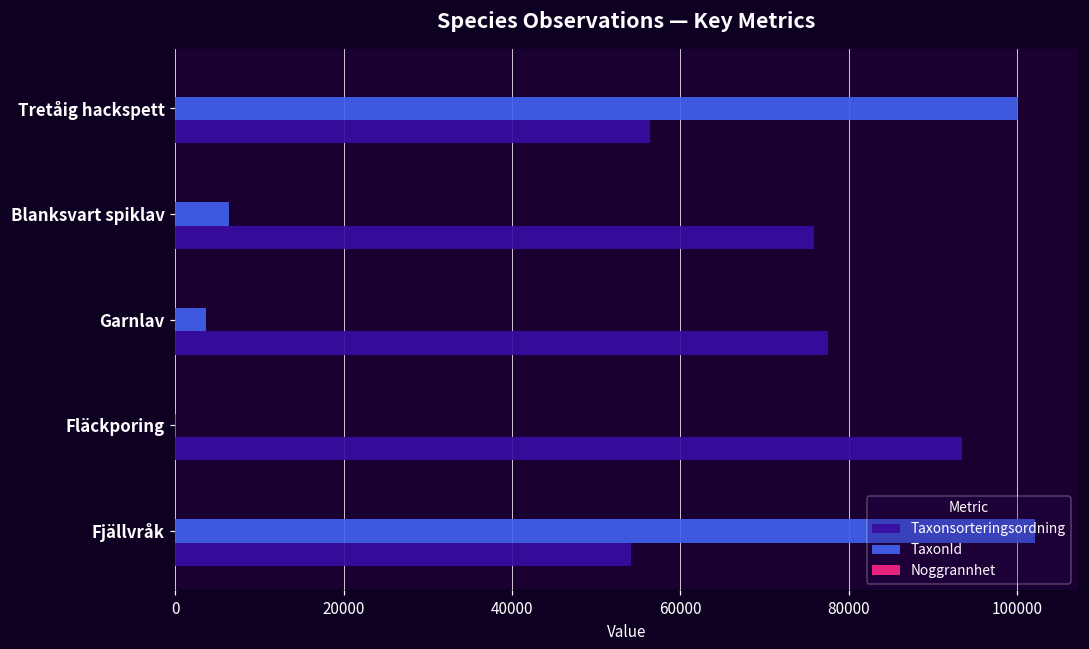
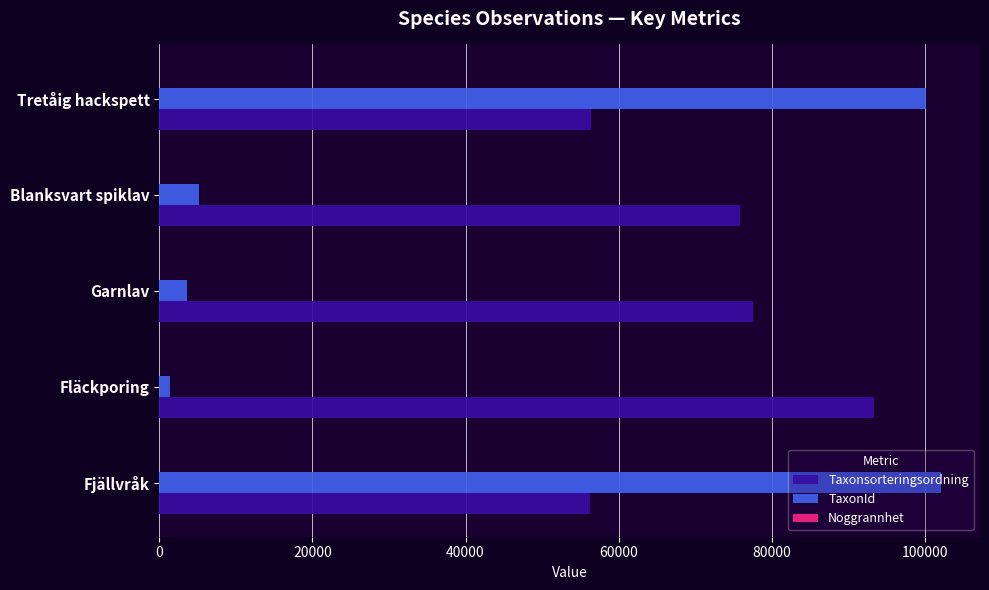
TaxonId, Blanksvart spiklav: 6000 -> 5000
TaxonId, Fläckporing: 0 -> 1000
Taxonsorteringsordning, Fjällvråk: 54000 -> 56000
